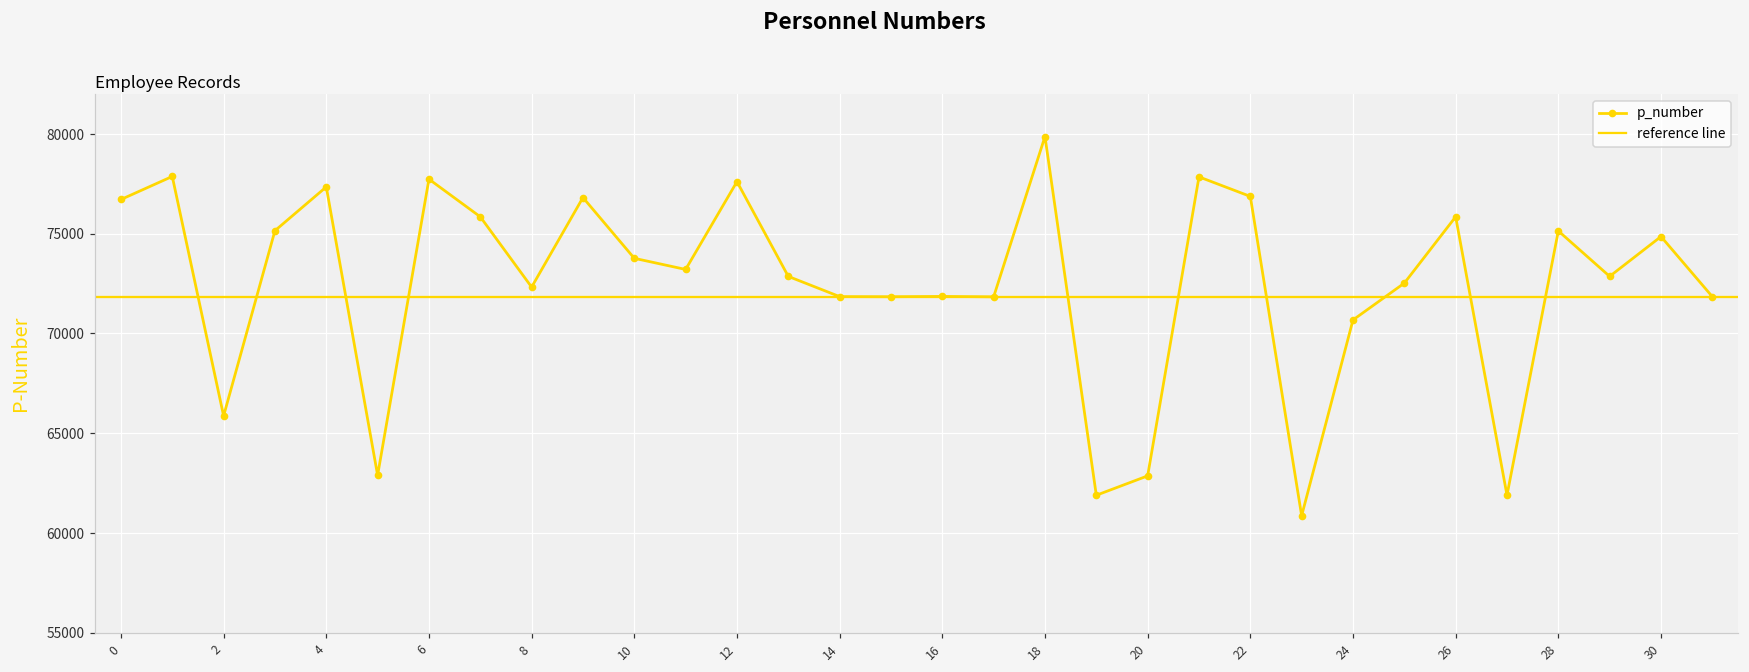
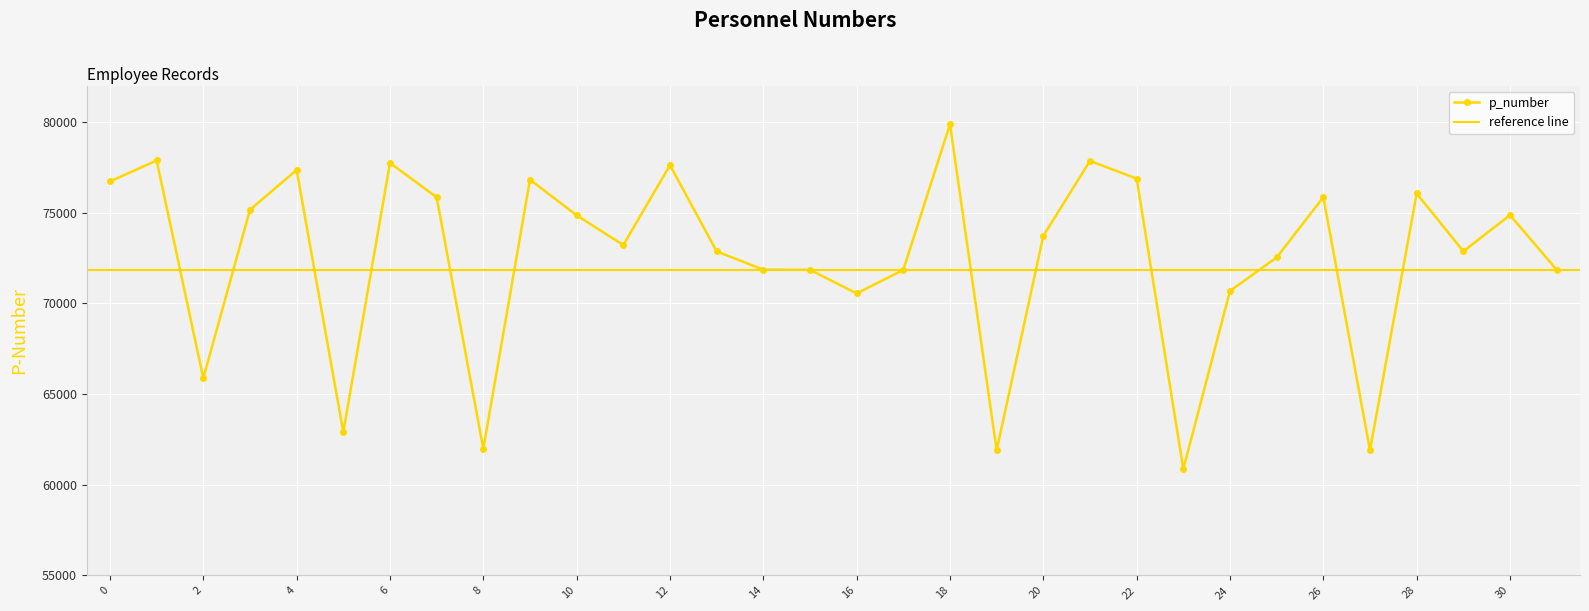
8: 72300 -> 62000
10: 73800 -> 74800
16: 71900 -> 70500
20: 62900 -> 73700
28: 75100 -> 76100
